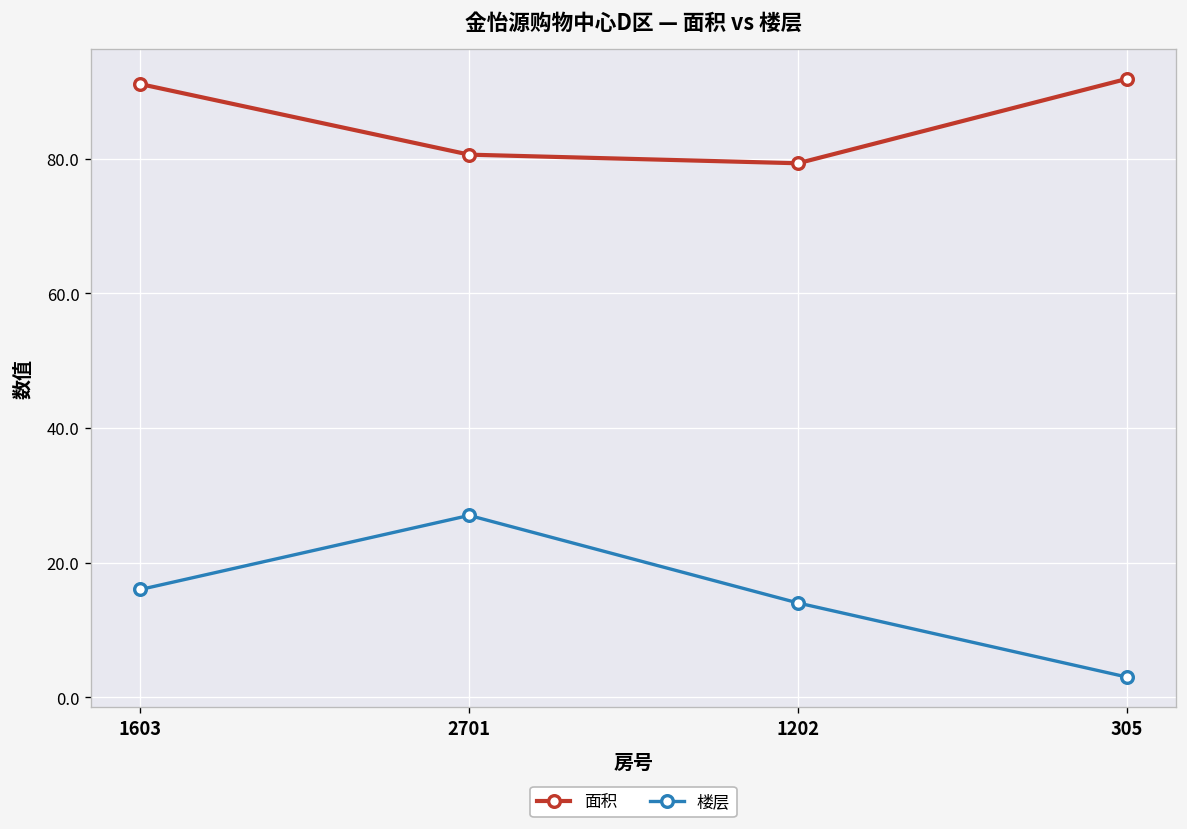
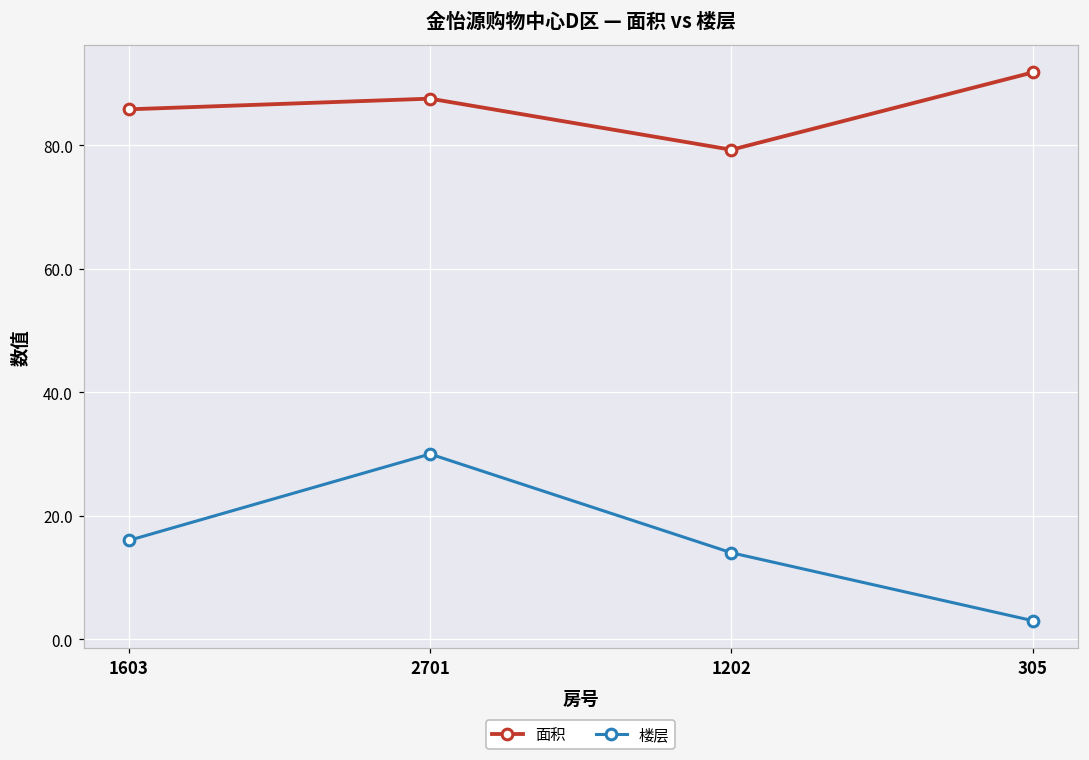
面积, 1603: 91 -> 86
面积, 2701: 81 -> 88
楼层, 2701: 27 -> 30
